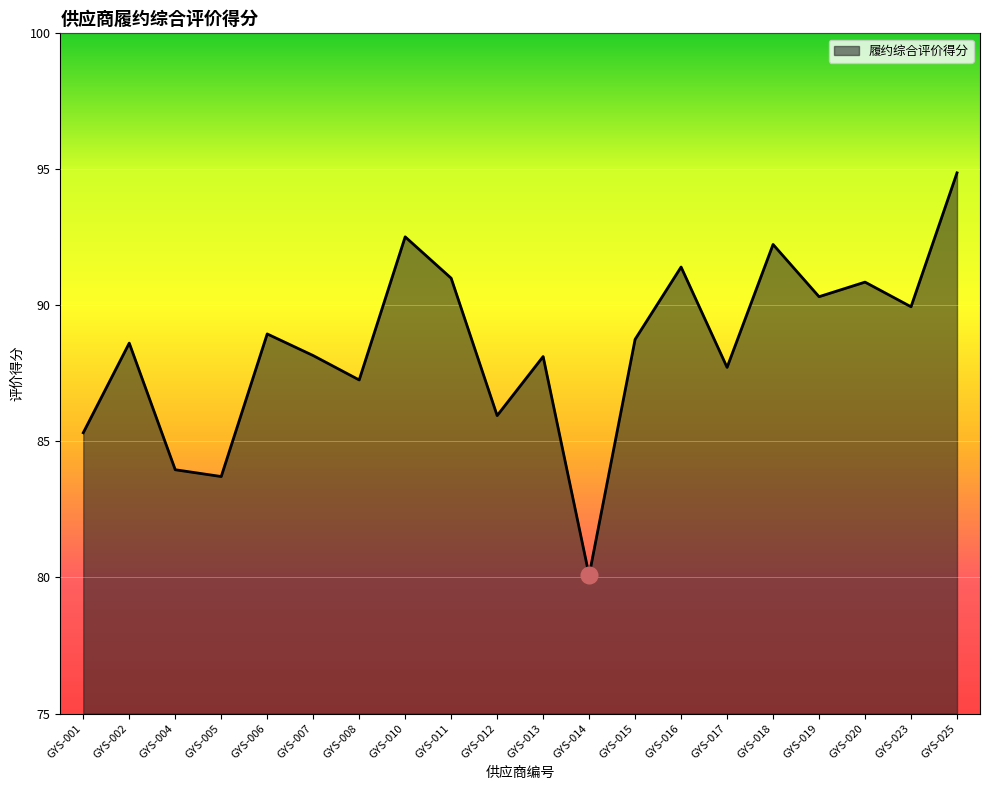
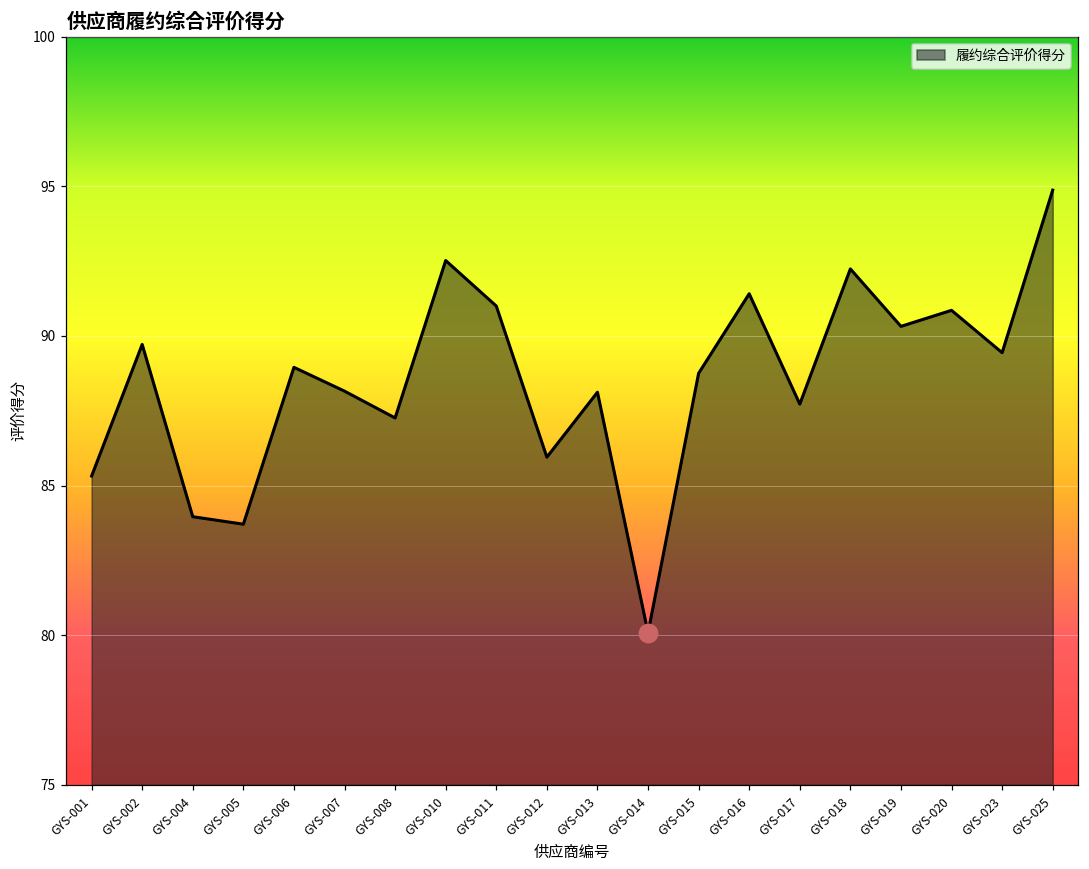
履约综合评价得分, GYS-002: 88.6 -> 89.7
履约综合评价得分, GYS-023: 90.0 -> 89.4
